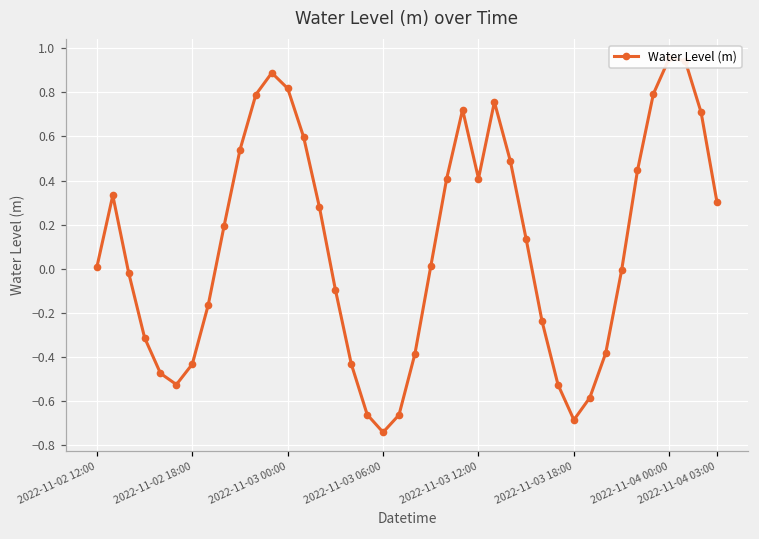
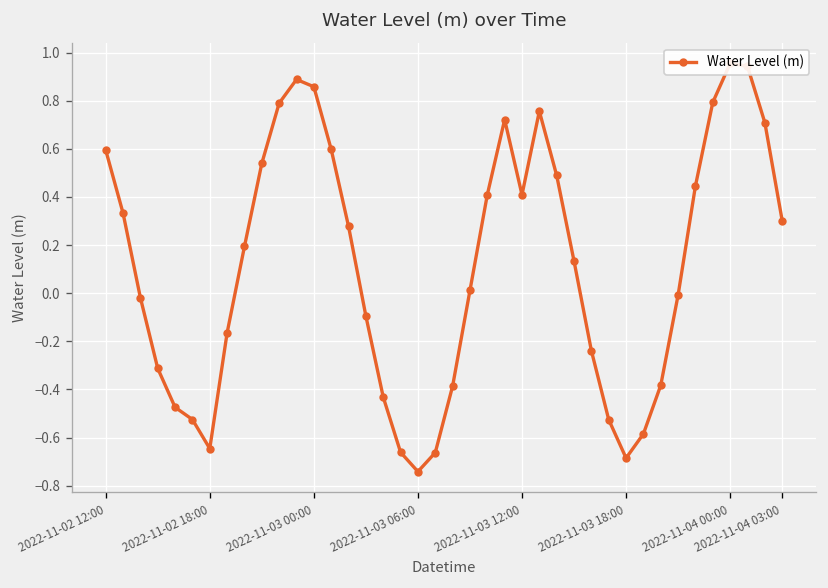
2022-11-02 12:00: 0.01 -> 0.60
2022-11-02 18:00: -0.43 -> -0.65
2022-11-03 00:00: 0.82 -> 0.86
